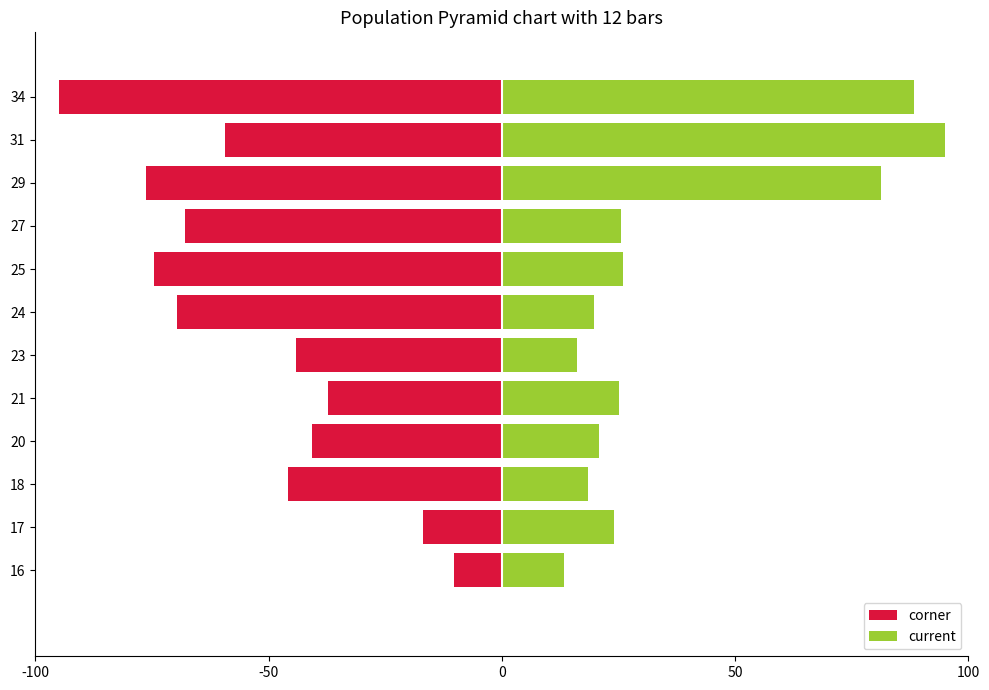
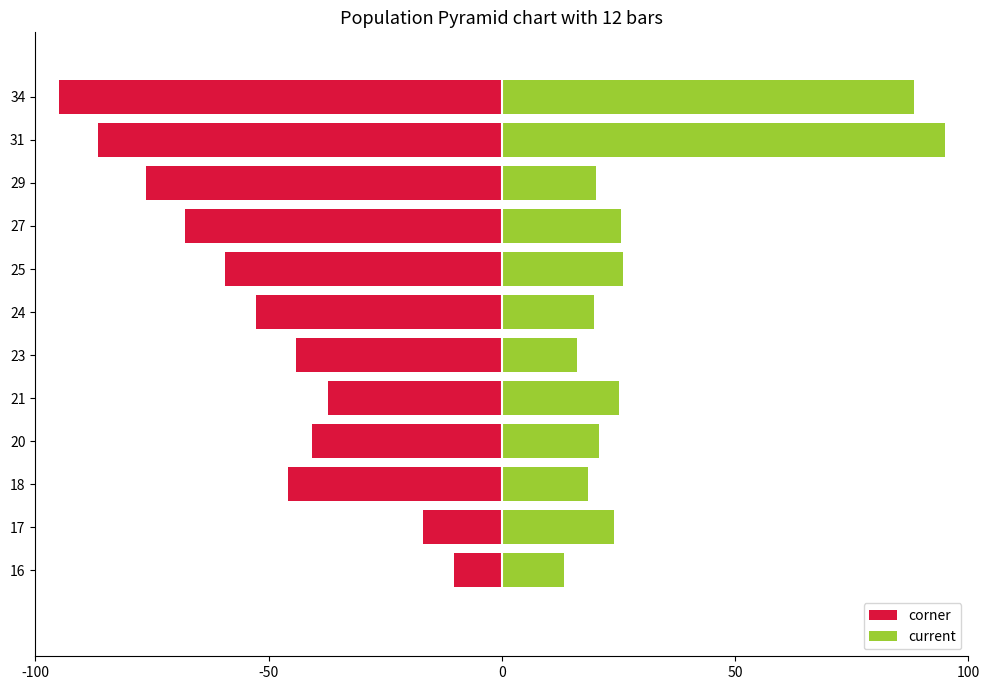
corner, 31: -59 -> -87
current, 29: 81 -> 20
corner, 25: -75 -> -59
corner, 24: -70 -> -53
